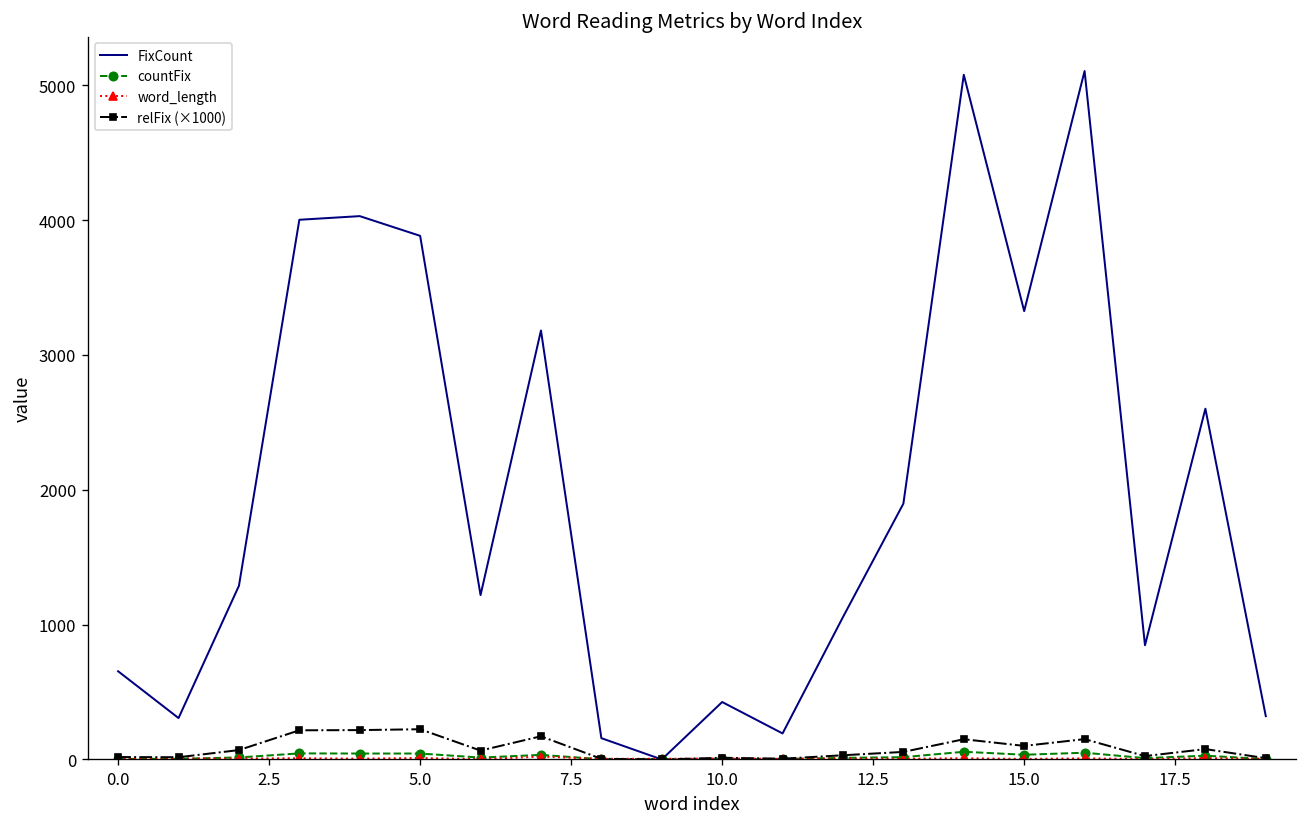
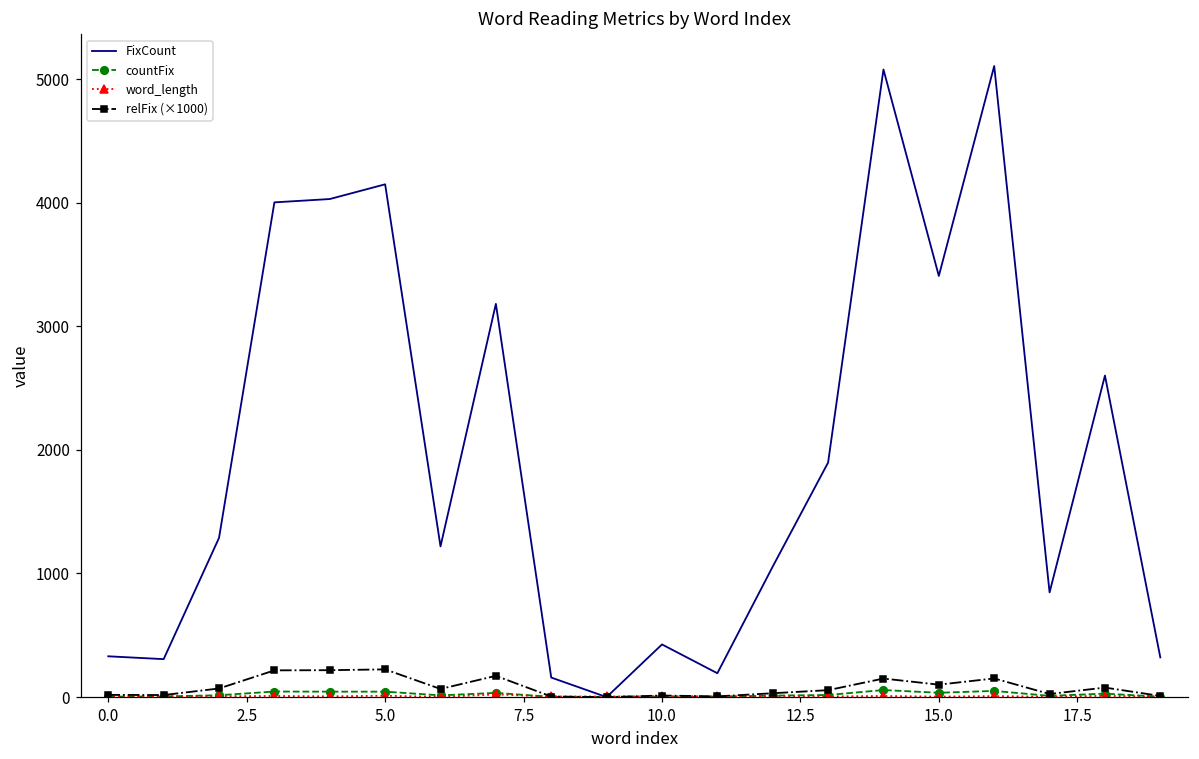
FixCount, 0.0: 650 -> 330
FixCount, 5.0: 3880 -> 4150
FixCount, 15.0: 3320 -> 3410
